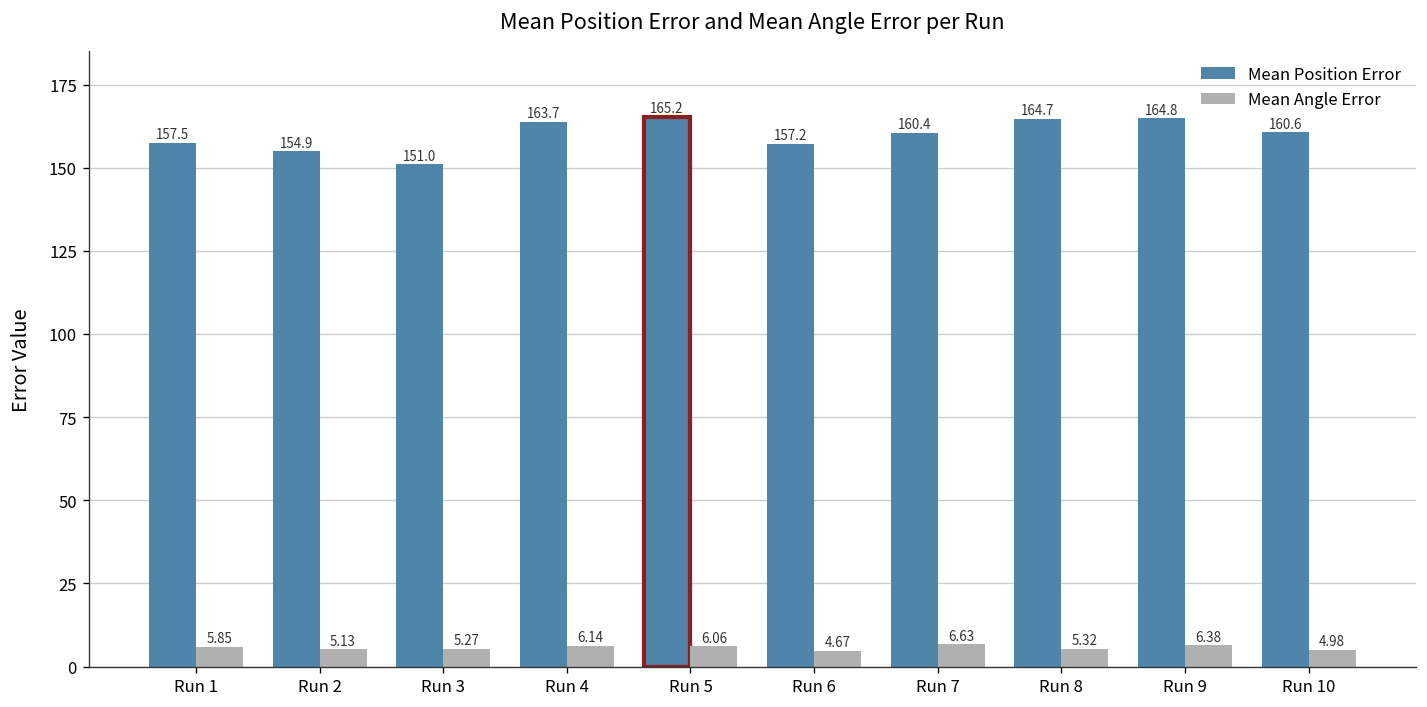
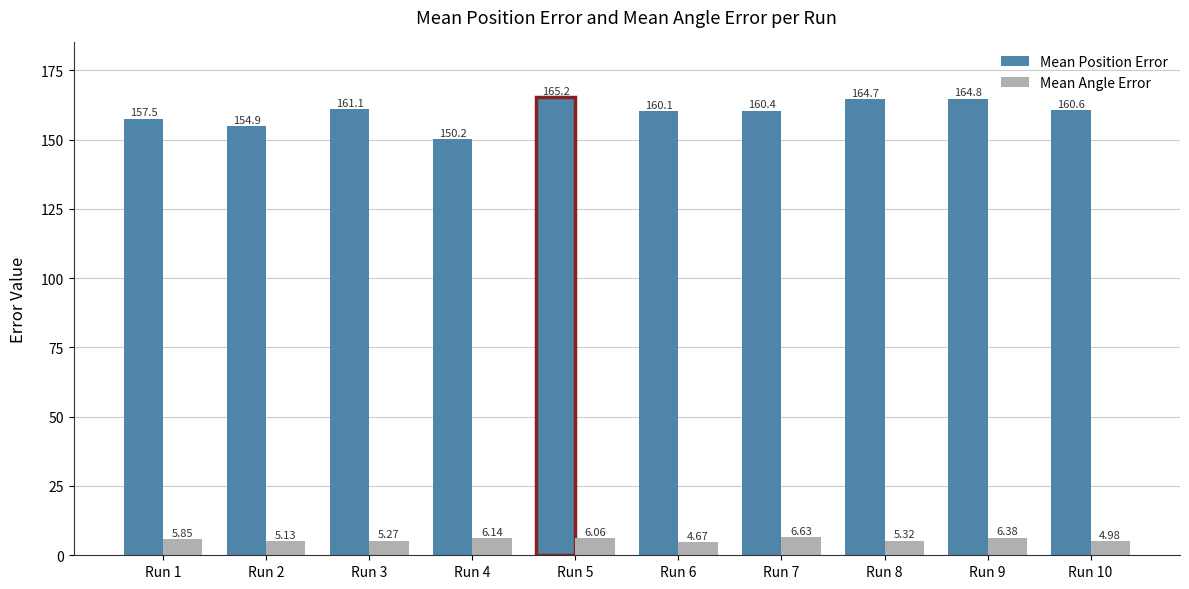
Mean Position Error, Run 3: 151.0 -> 161.1
Mean Position Error, Run 4: 163.7 -> 150.2
Mean Position Error, Run 6: 157.2 -> 160.1
